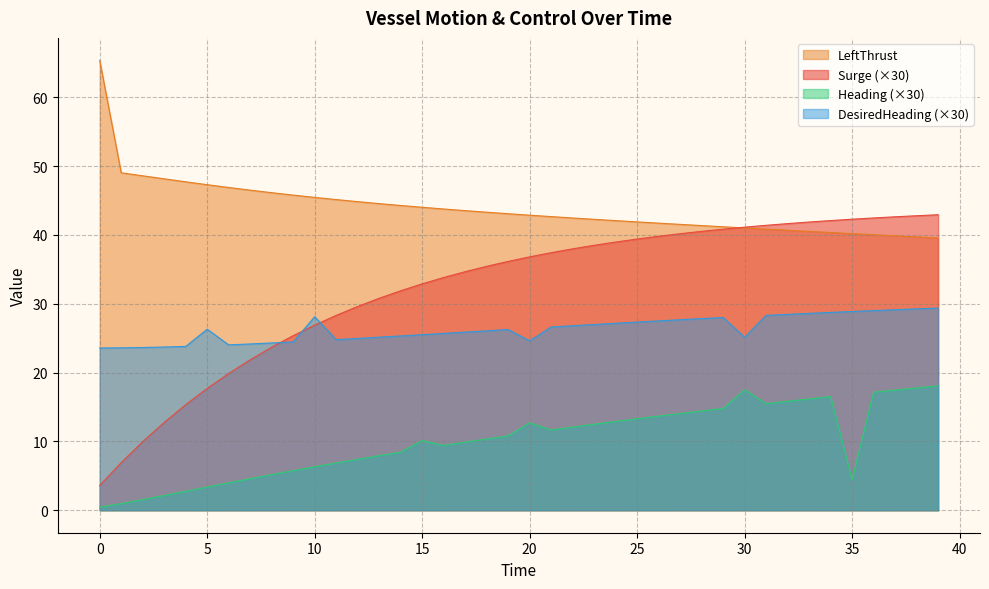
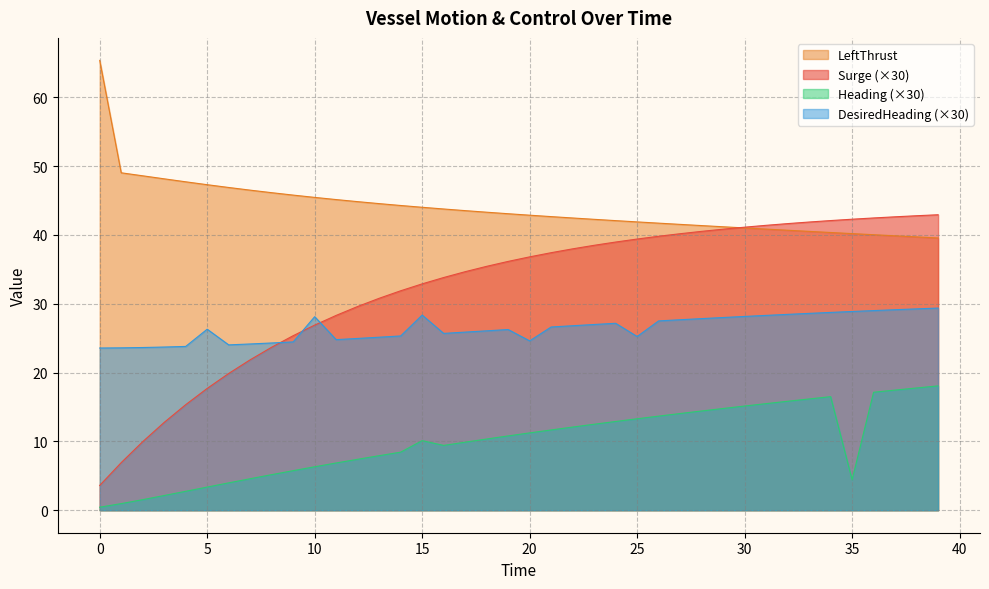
DesiredHeading (×30), 15: 25 -> 28
Heading (×30), 20: 13 -> 11
DesiredHeading (×30), 25: 27 -> 25
Heading (×30), 30: 17 -> 15
DesiredHeading (×30), 30: 25 -> 28
